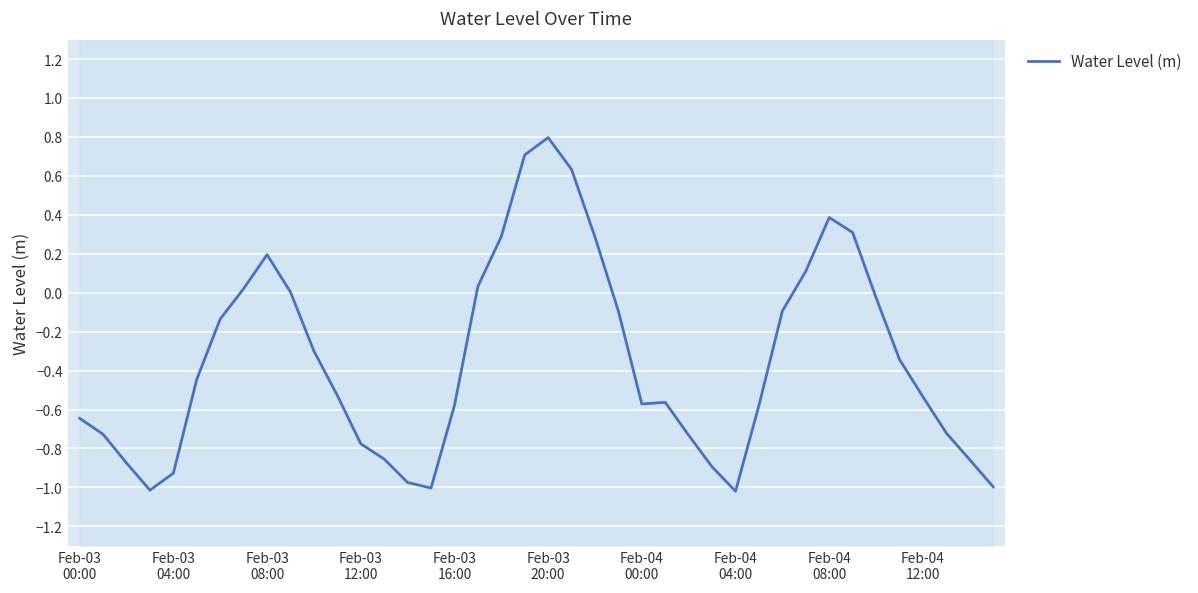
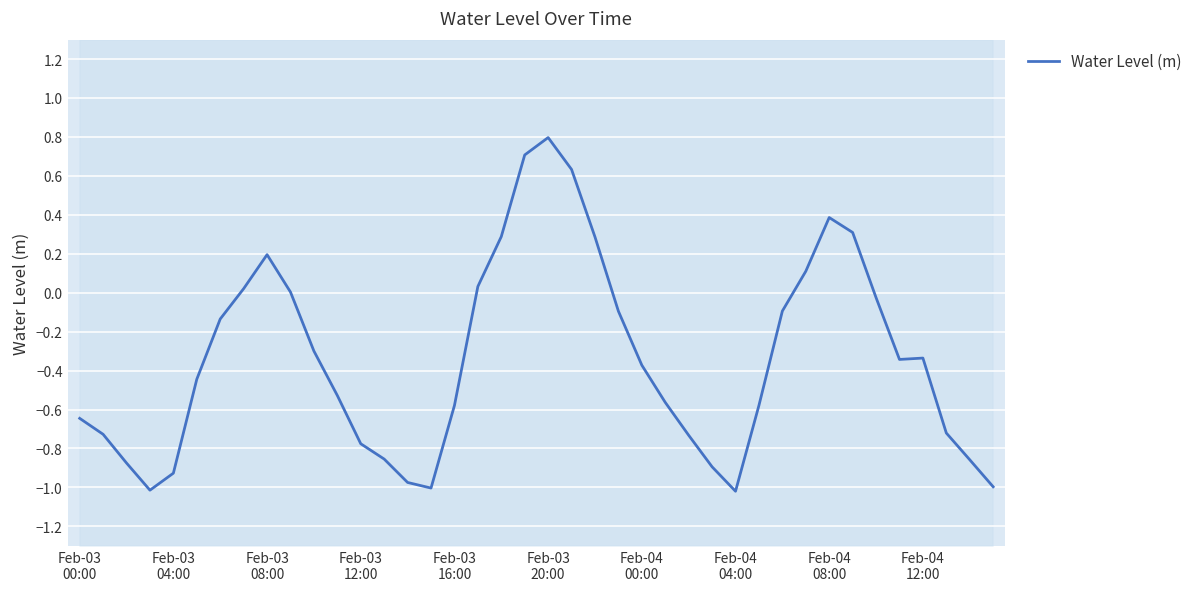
Water Level (m), Feb-04 00:00: -0.57 -> -0.37
Water Level (m), Feb-04 12:00: -0.53 -> -0.34
